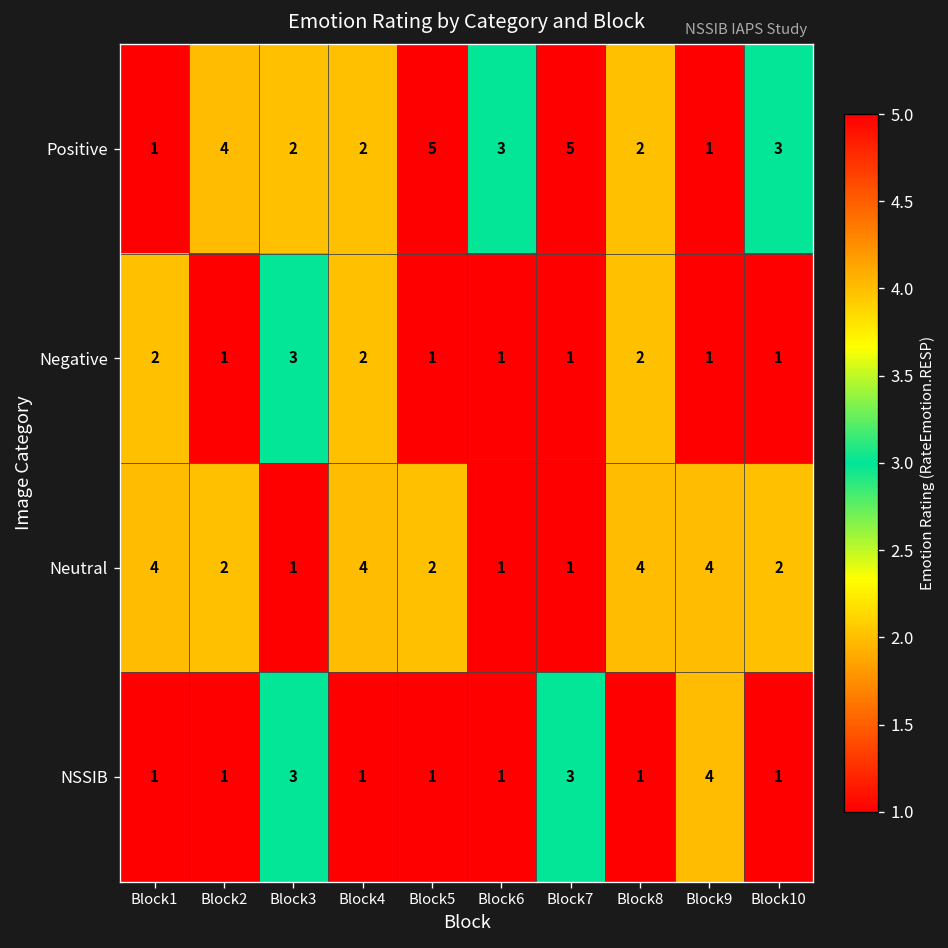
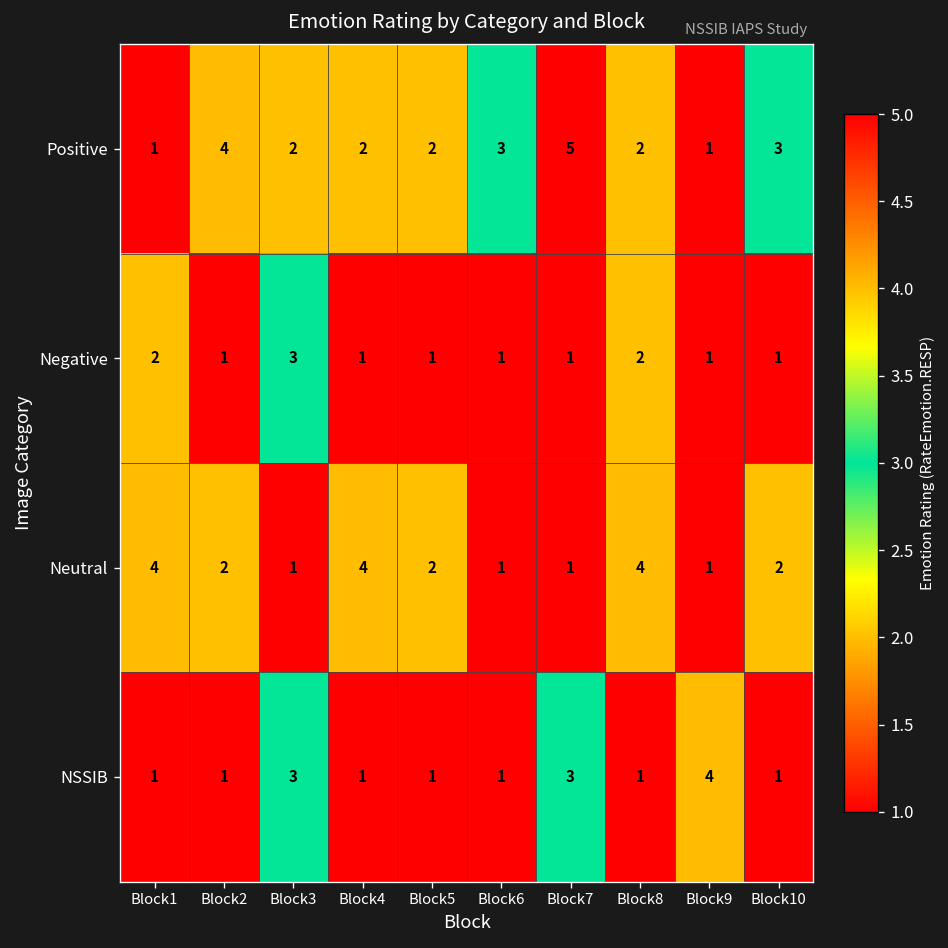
Positive, Block5: 5 -> 2
Negative, Block4: 2 -> 1
Neutral, Block9: 4 -> 1
